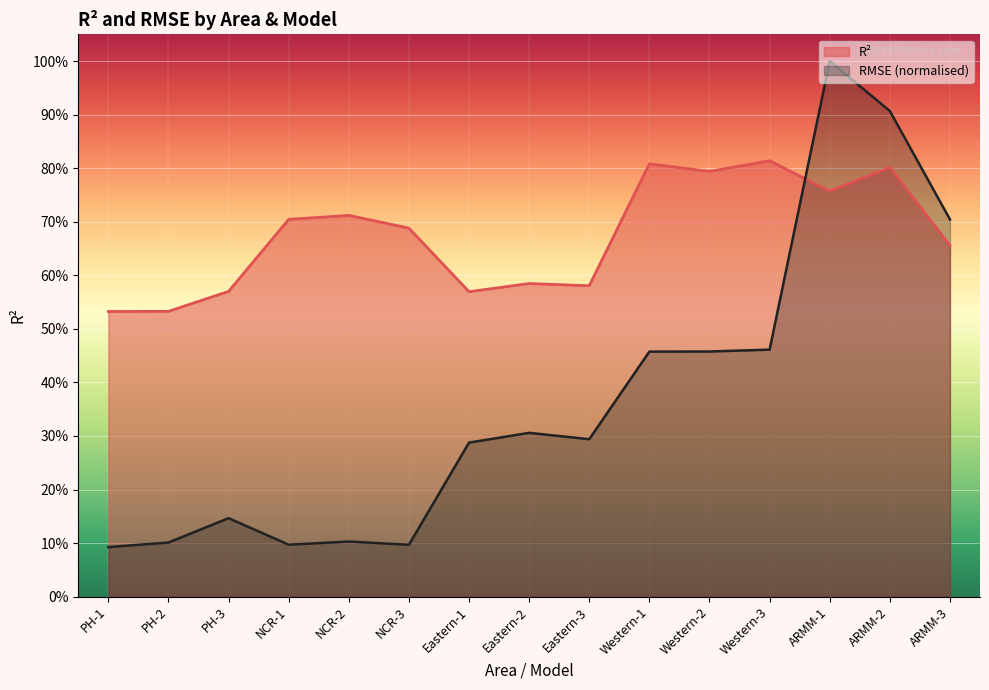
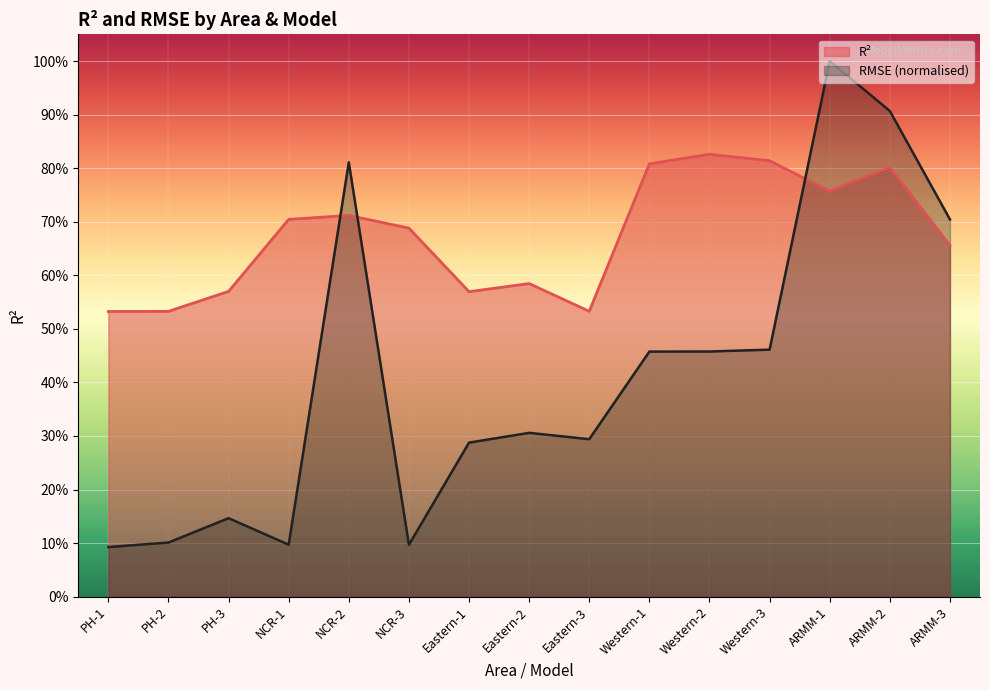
RMSE (normalised), NCR-2: 10% -> 81%
R², Eastern-3: 58% -> 53%
R², Western-2: 79% -> 83%
